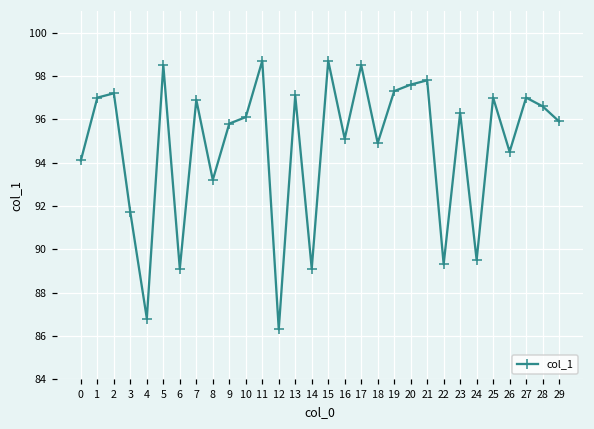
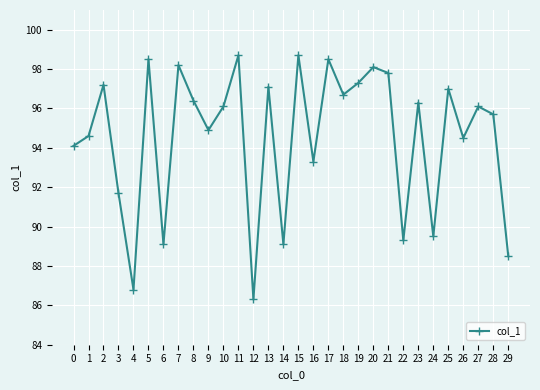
1: 97.0 -> 94.6
7: 96.9 -> 98.2
8: 93.2 -> 96.4
9: 95.8 -> 94.9
16: 95.1 -> 93.3
18: 94.9 -> 96.7
20: 97.6 -> 98.1
27: 97.0 -> 96.1
28: 96.6 -> 95.7
29: 95.9 -> 88.5
